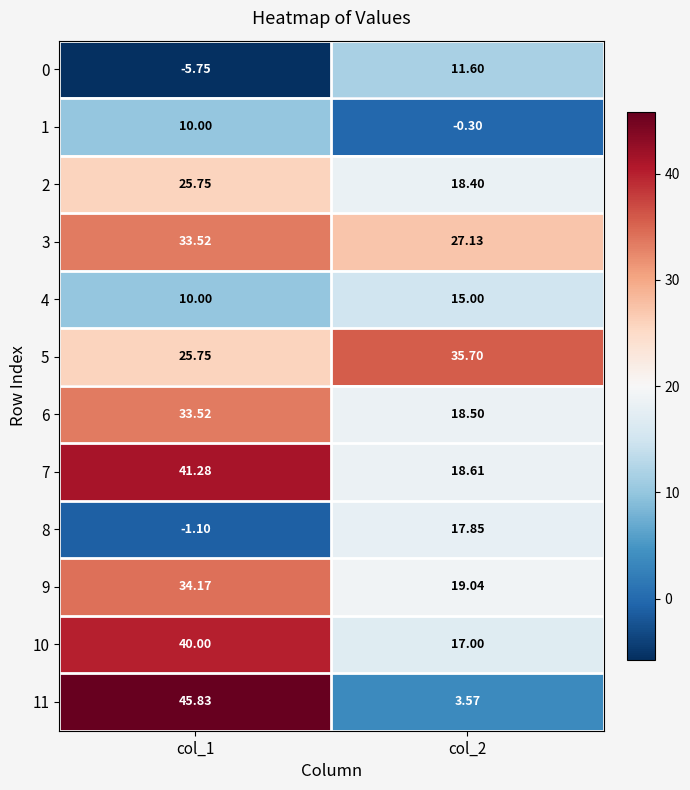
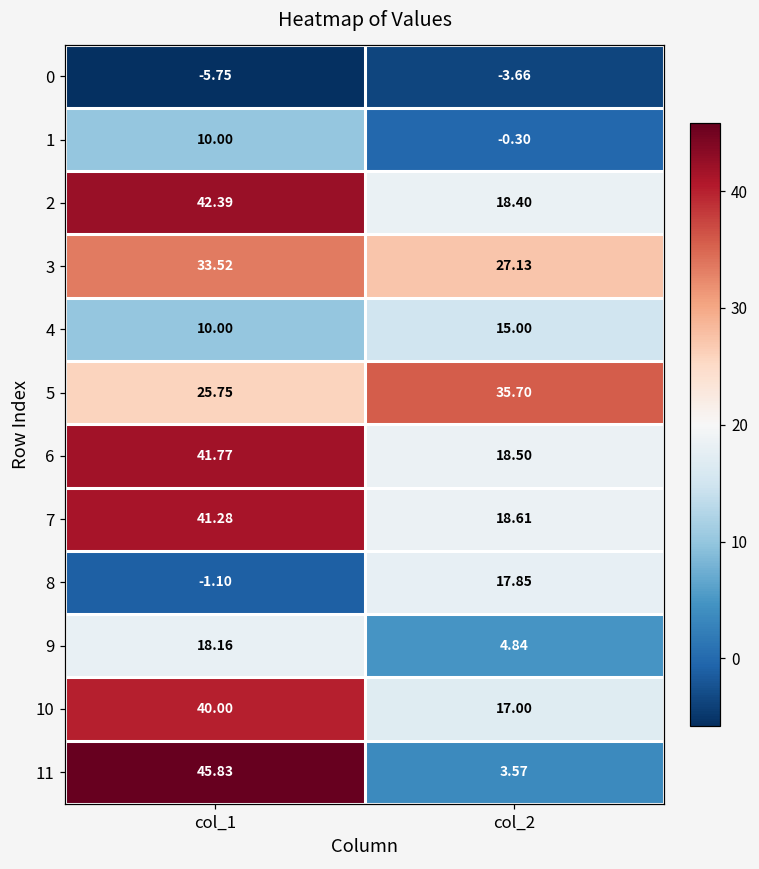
0, col_2: 11.60 -> -3.66
2, col_1: 25.75 -> 42.39
6, col_1: 33.52 -> 41.77
9, col_1: 34.17 -> 18.16
9, col_2: 19.04 -> 4.84
